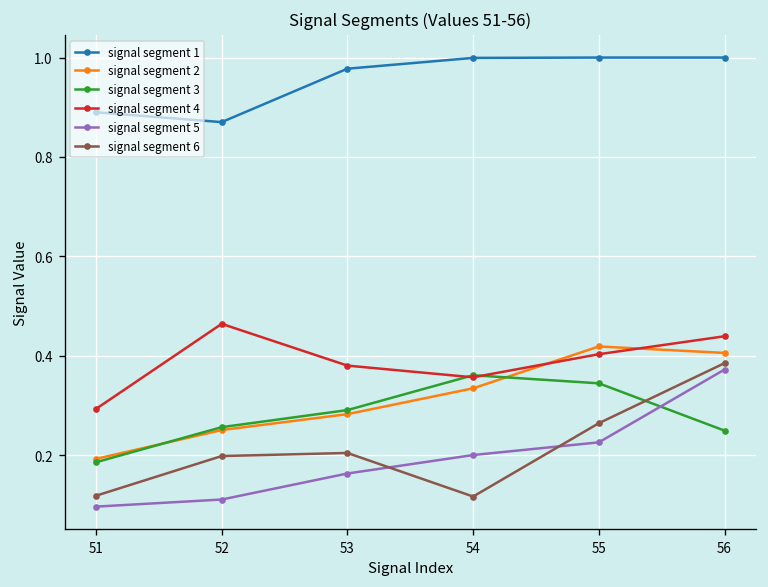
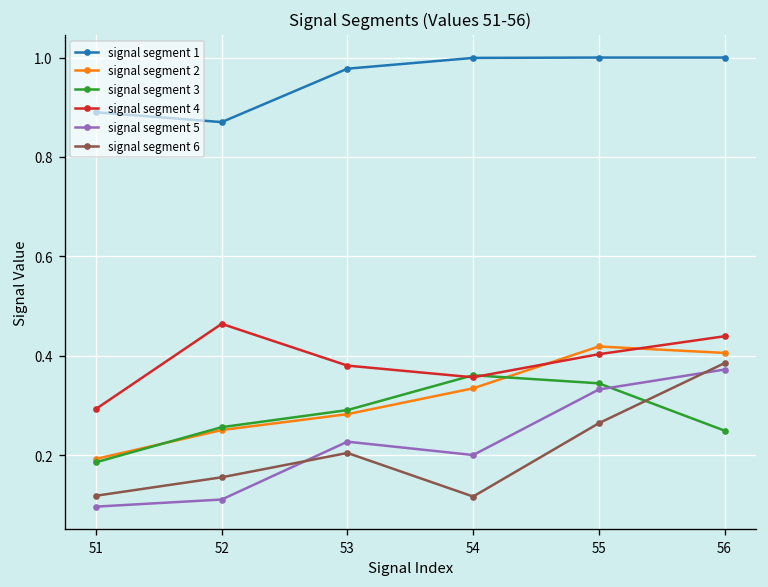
signal segment 6, 52: 0.20 -> 0.16
signal segment 5, 53: 0.16 -> 0.23
signal segment 5, 55: 0.23 -> 0.33
